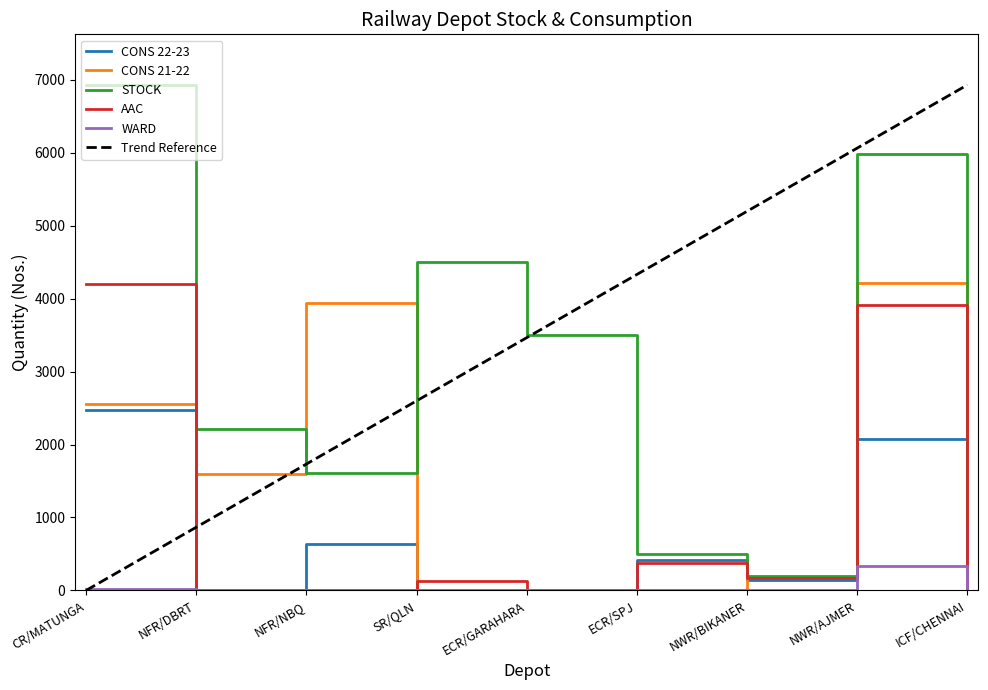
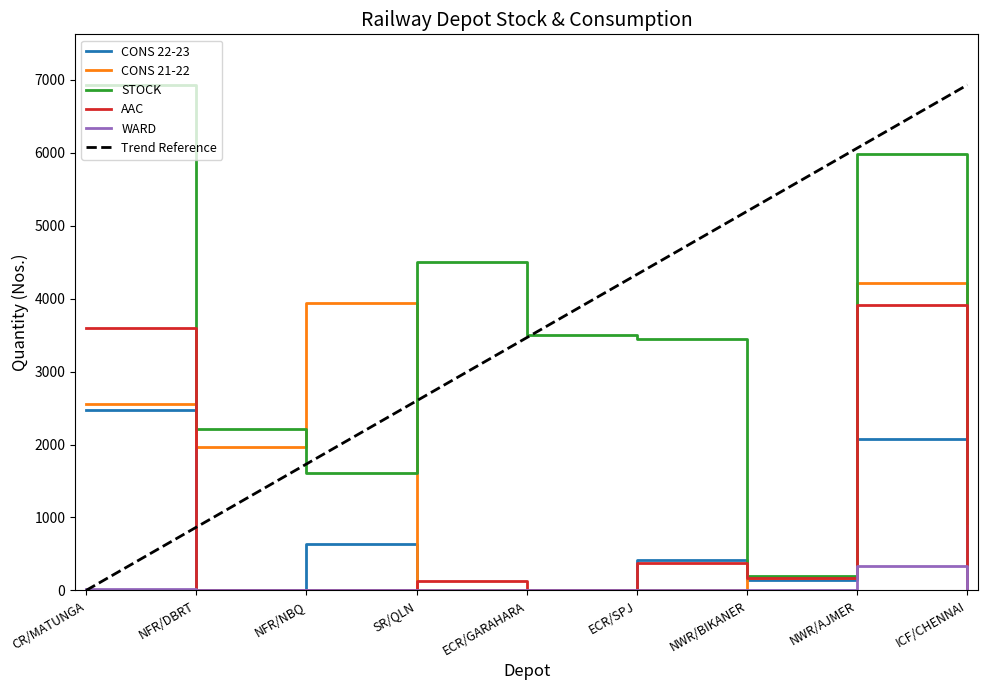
AAC, CR/MATUNGA: 4200 -> 3600
CONS 21-22, NFR/DBRT: 1600 -> 2000
STOCK, ECR/SPJ: 500 -> 3400
